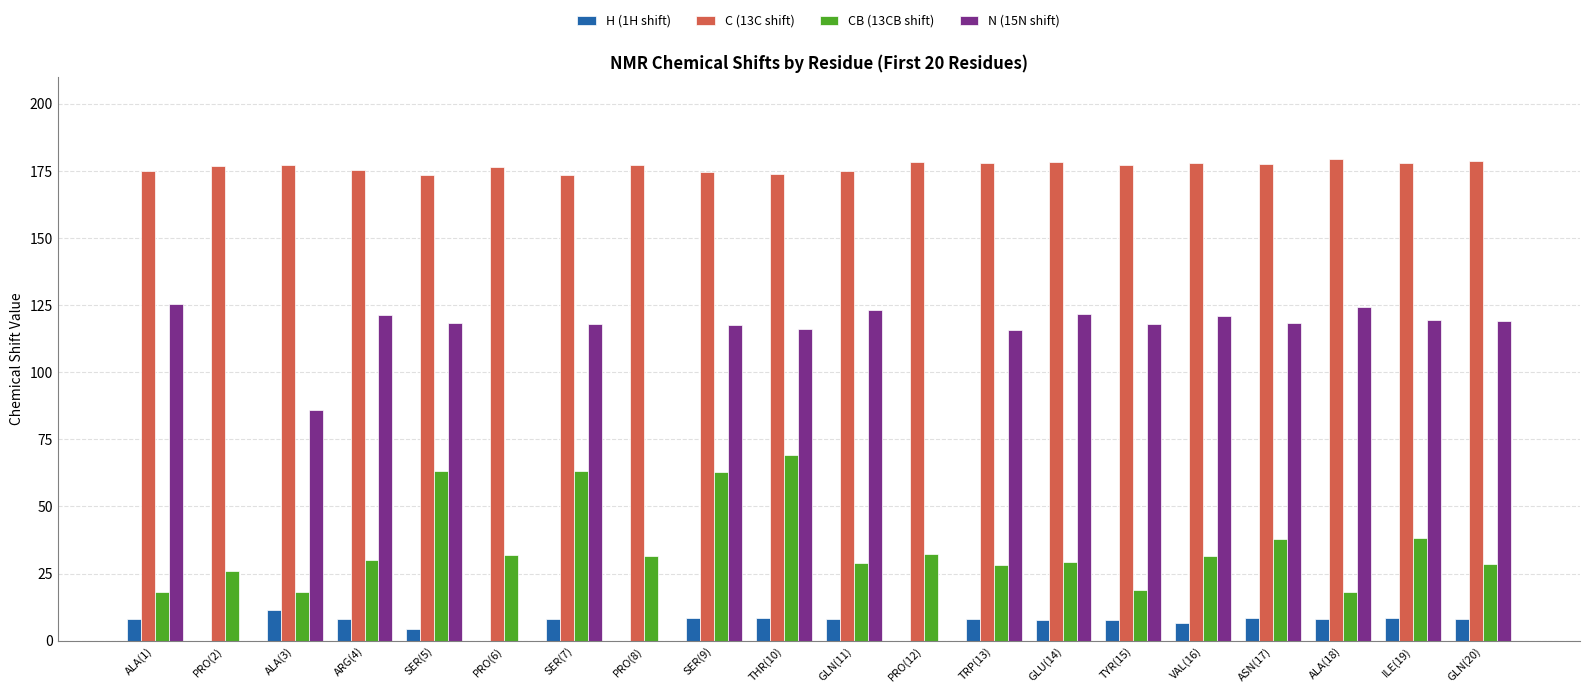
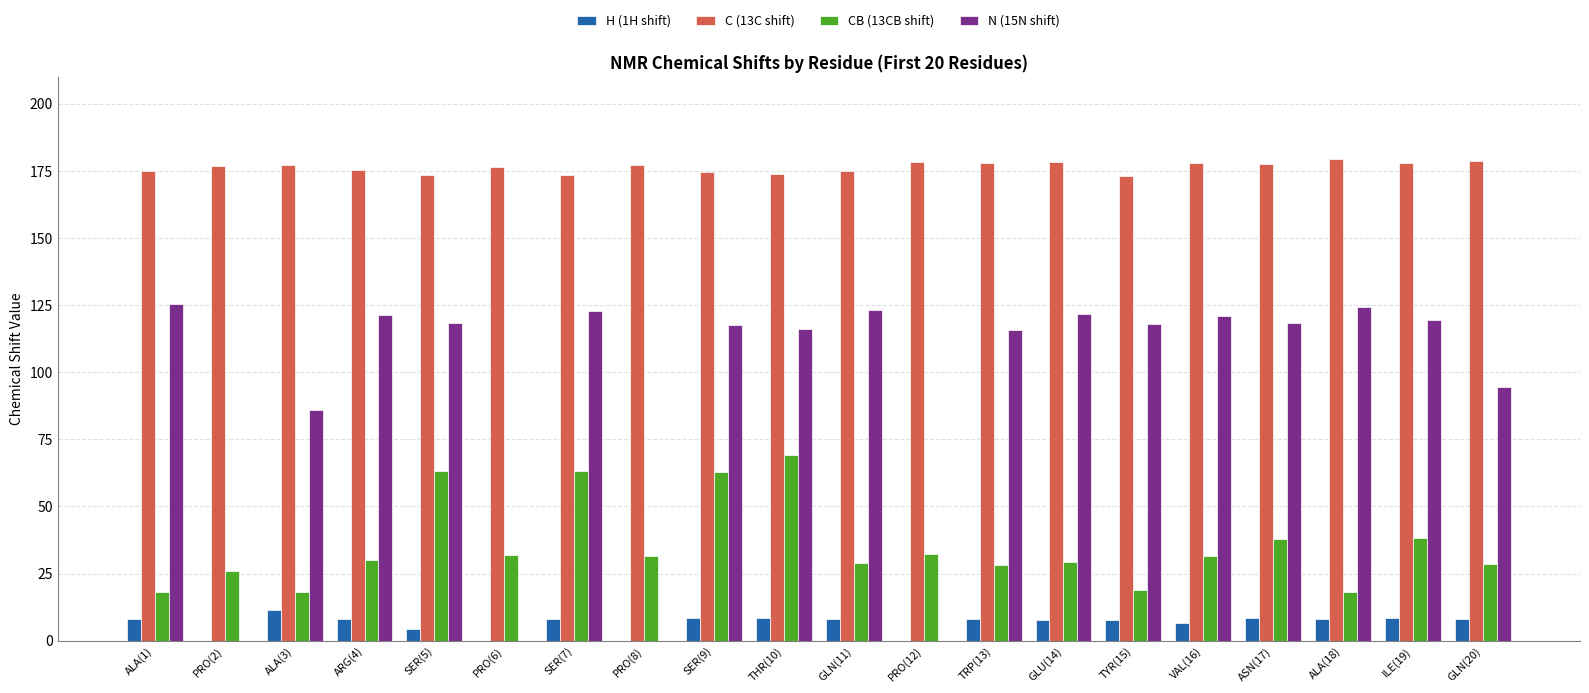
N (15N shift), SER(7): 118 -> 123
C (13C shift), TYR(15): 177 -> 173
N (15N shift), GLN(20): 119 -> 95
